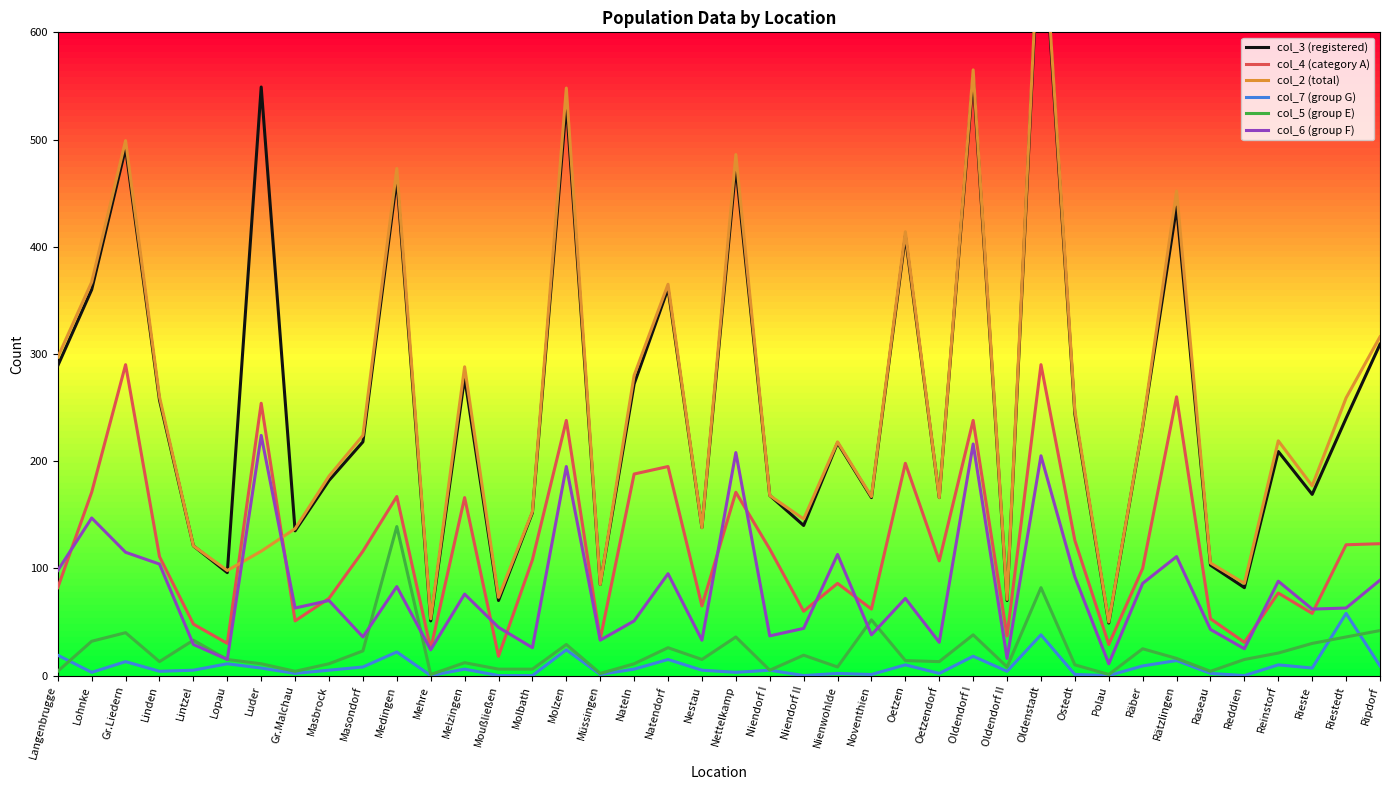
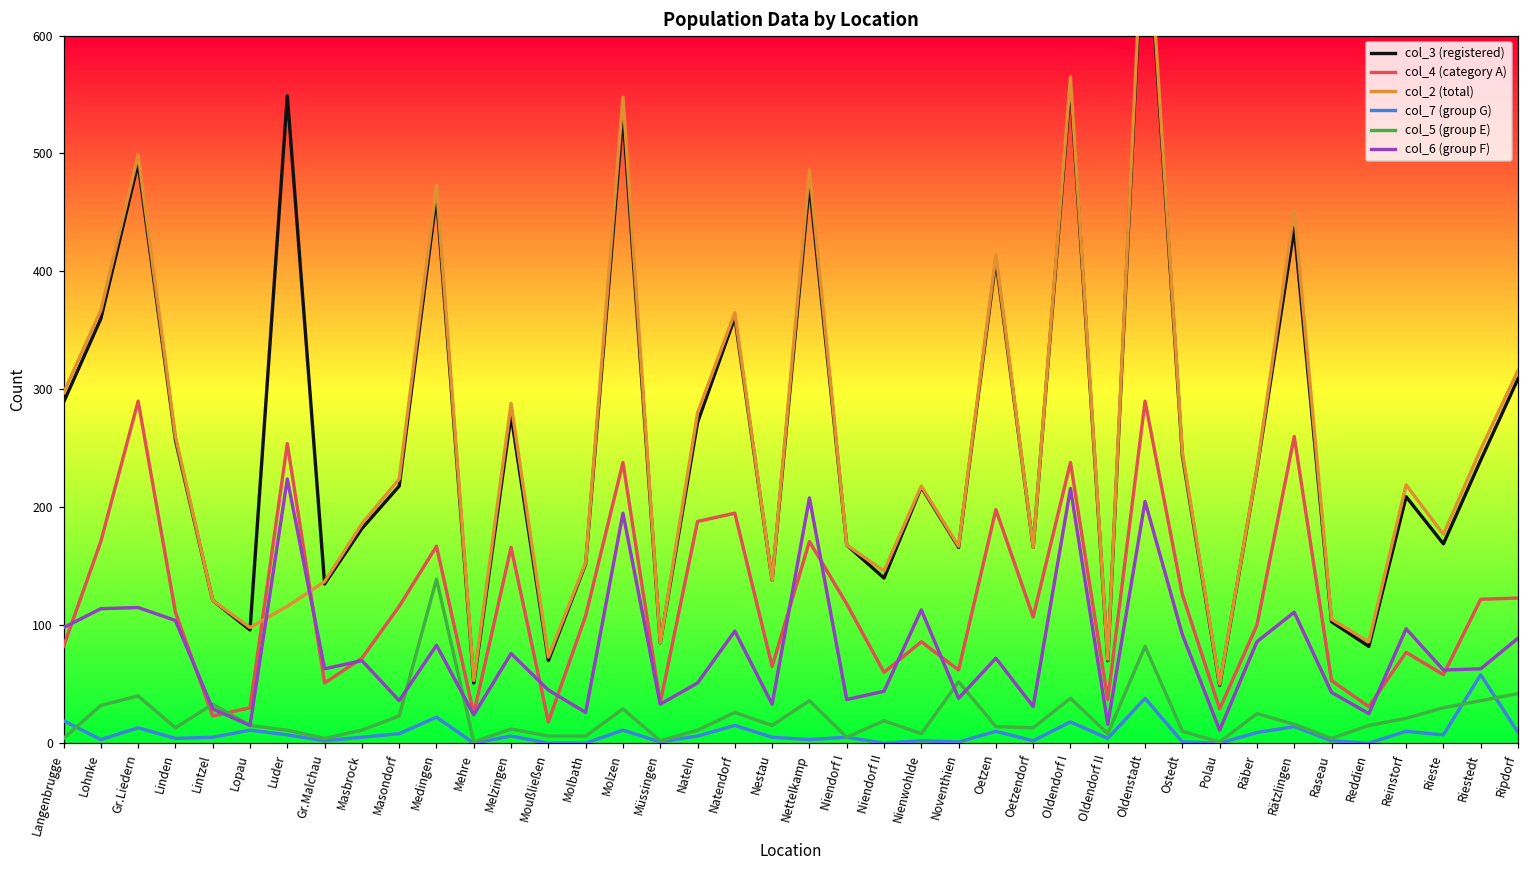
col_6 (group F), Lohnke: 147 -> 114
col_4 (category A), Lintzel: 48 -> 23
col_7 (group G), Molzen: 24 -> 11
col_6 (group F), Reinstorf: 88 -> 97
col_2 (total), Riestedt: 259 -> 249
